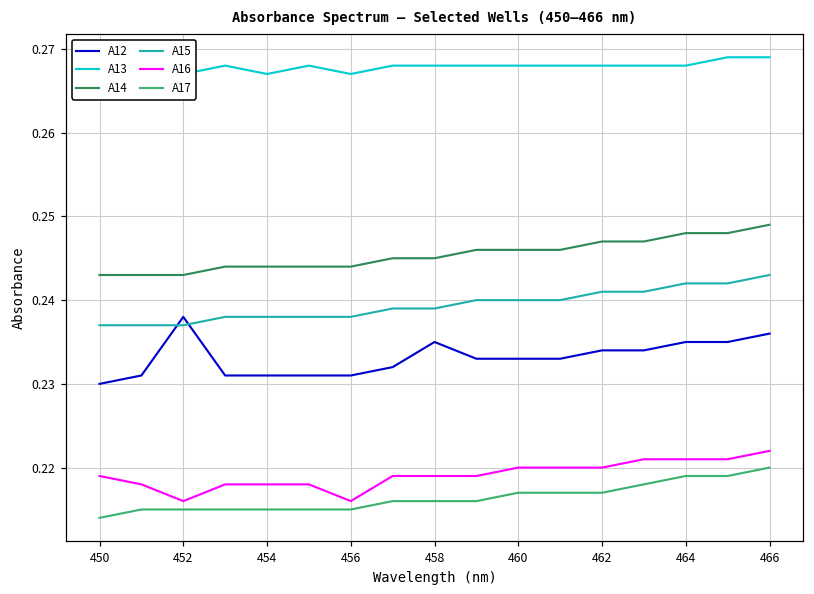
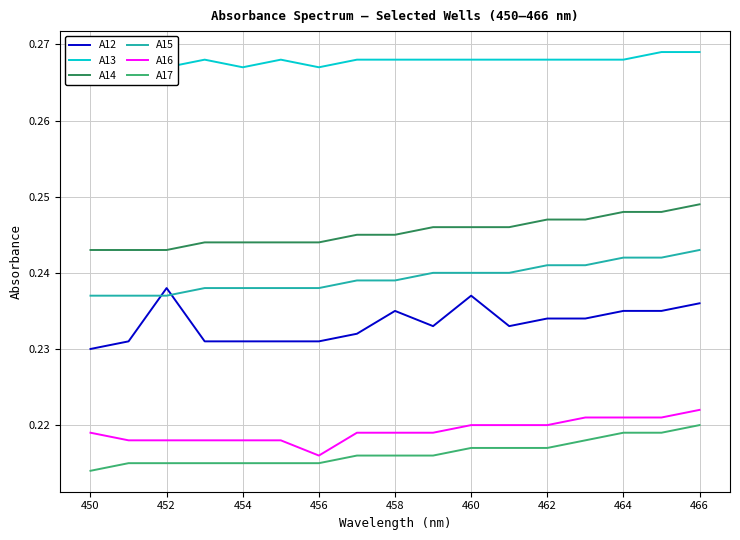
A16, 452: 0.216 -> 0.218
A12, 460: 0.233 -> 0.237
